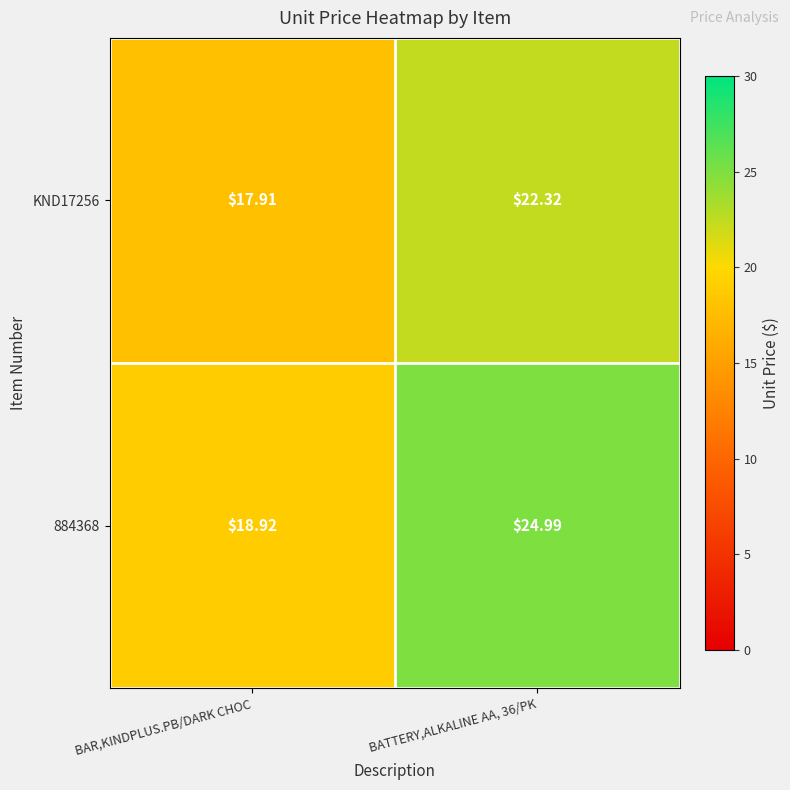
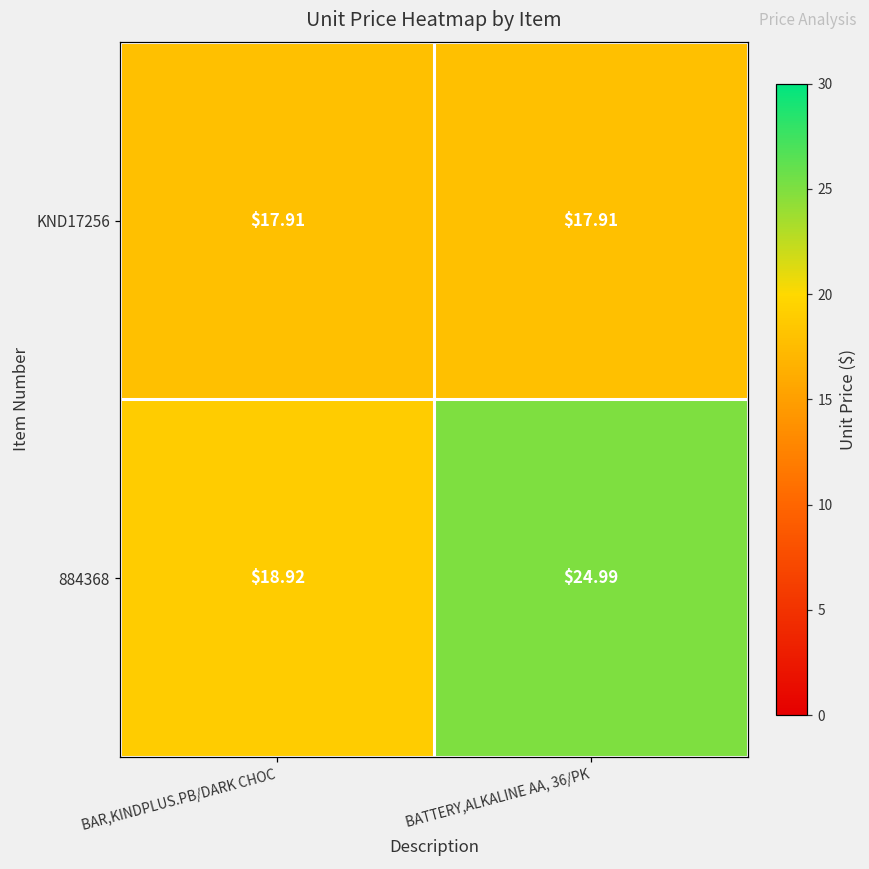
KND17256, BATTERY,ALKALINE AA, 36/PK: $22.32 -> $17.91
